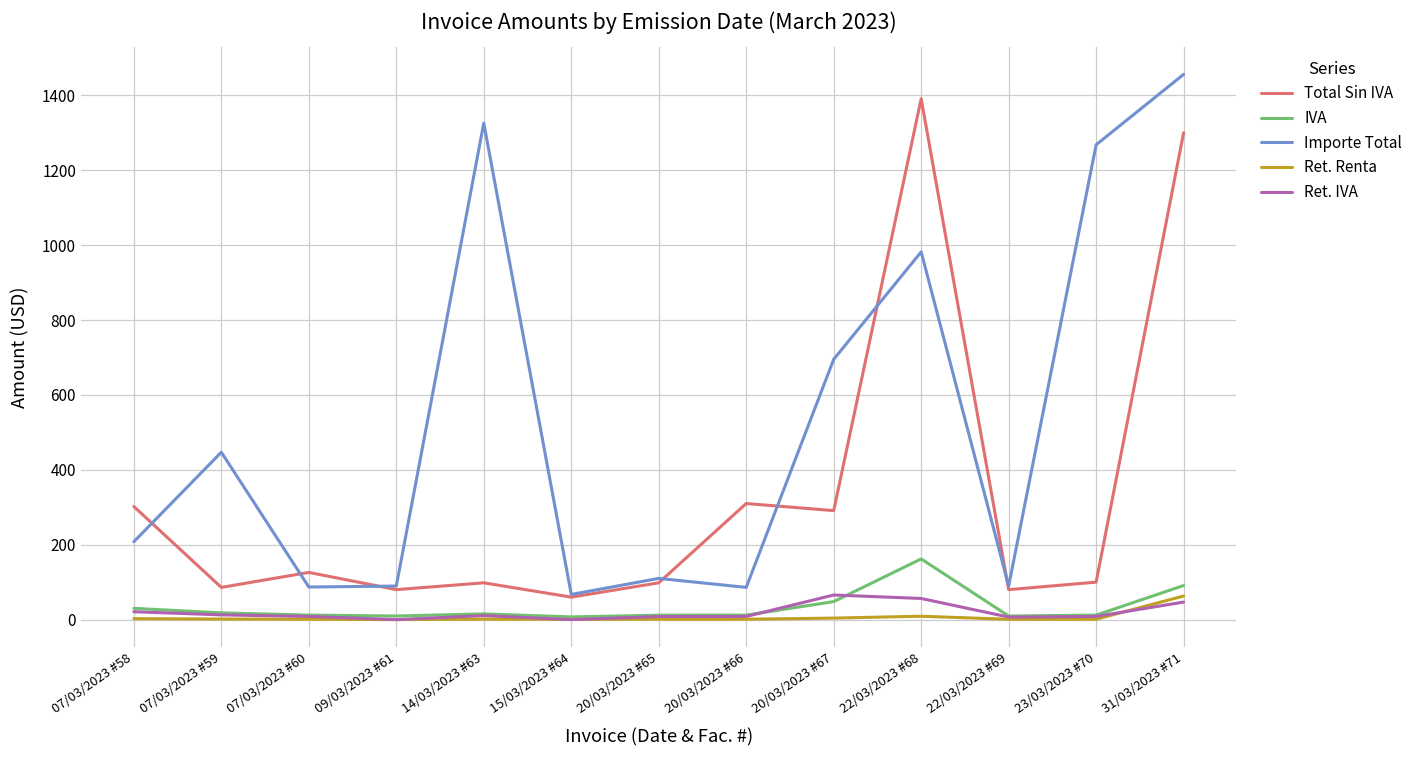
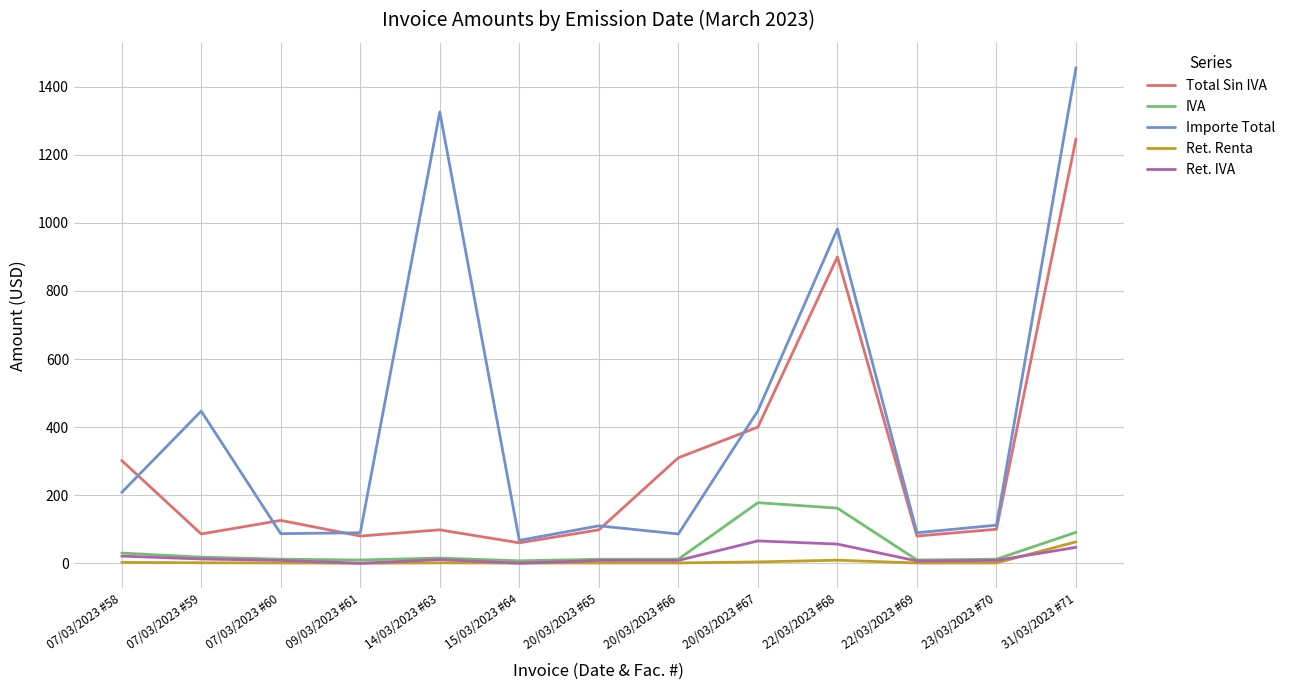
Total Sin IVA, 20/03/2023 #67: 290 -> 400
IVA, 20/03/2023 #67: 50 -> 180
Importe Total, 20/03/2023 #67: 700 -> 450
Total Sin IVA, 22/03/2023 #68: 1390 -> 900
Importe Total, 23/03/2023 #70: 1270 -> 110
Total Sin IVA, 31/03/2023 #71: 1300 -> 1250
